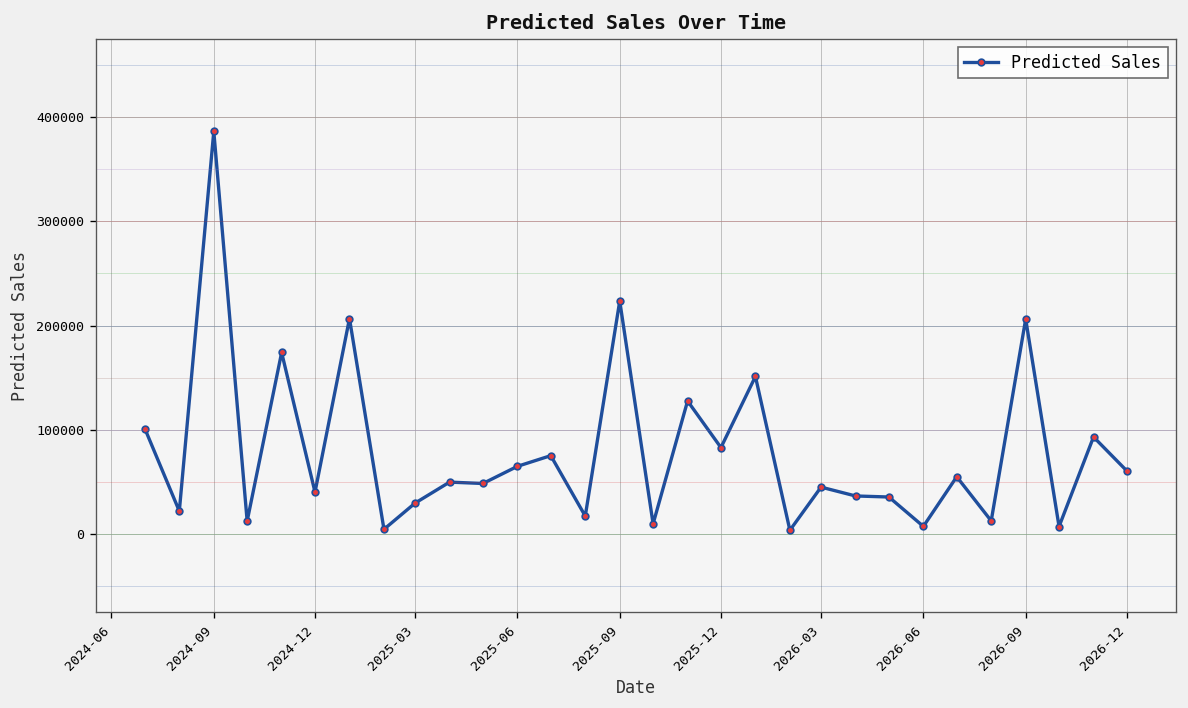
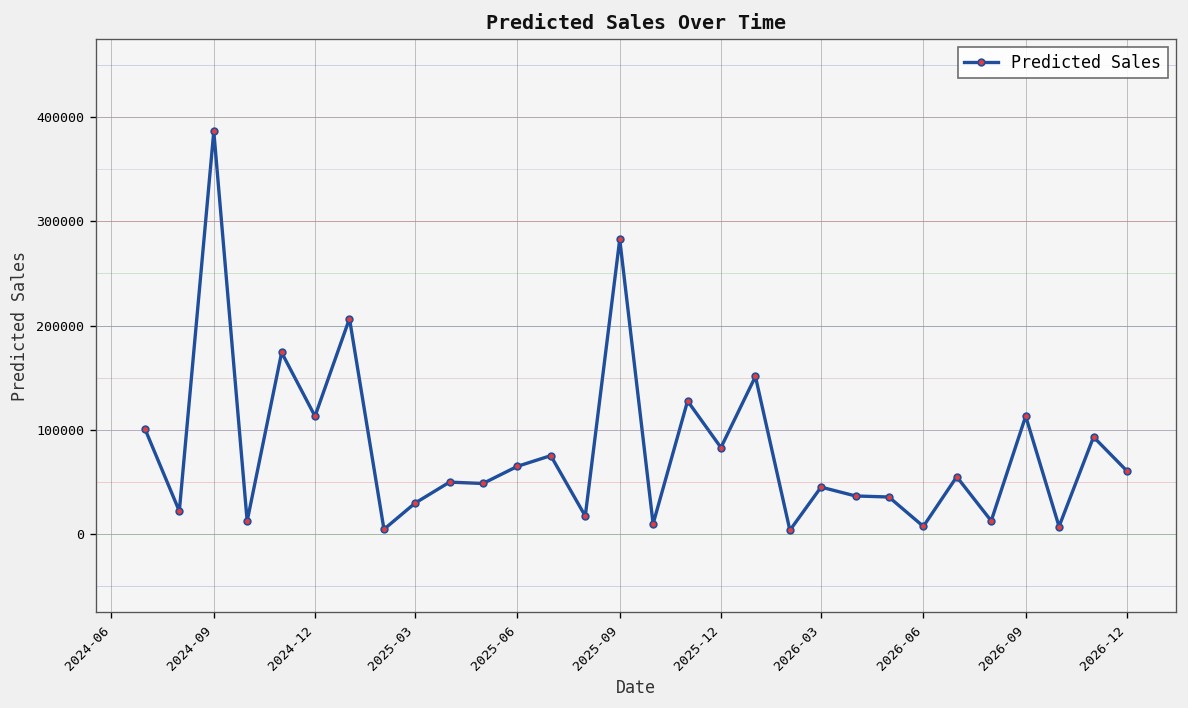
2024-12: 40000 -> 110000
2025-09: 220000 -> 280000
2026-09: 210000 -> 110000
